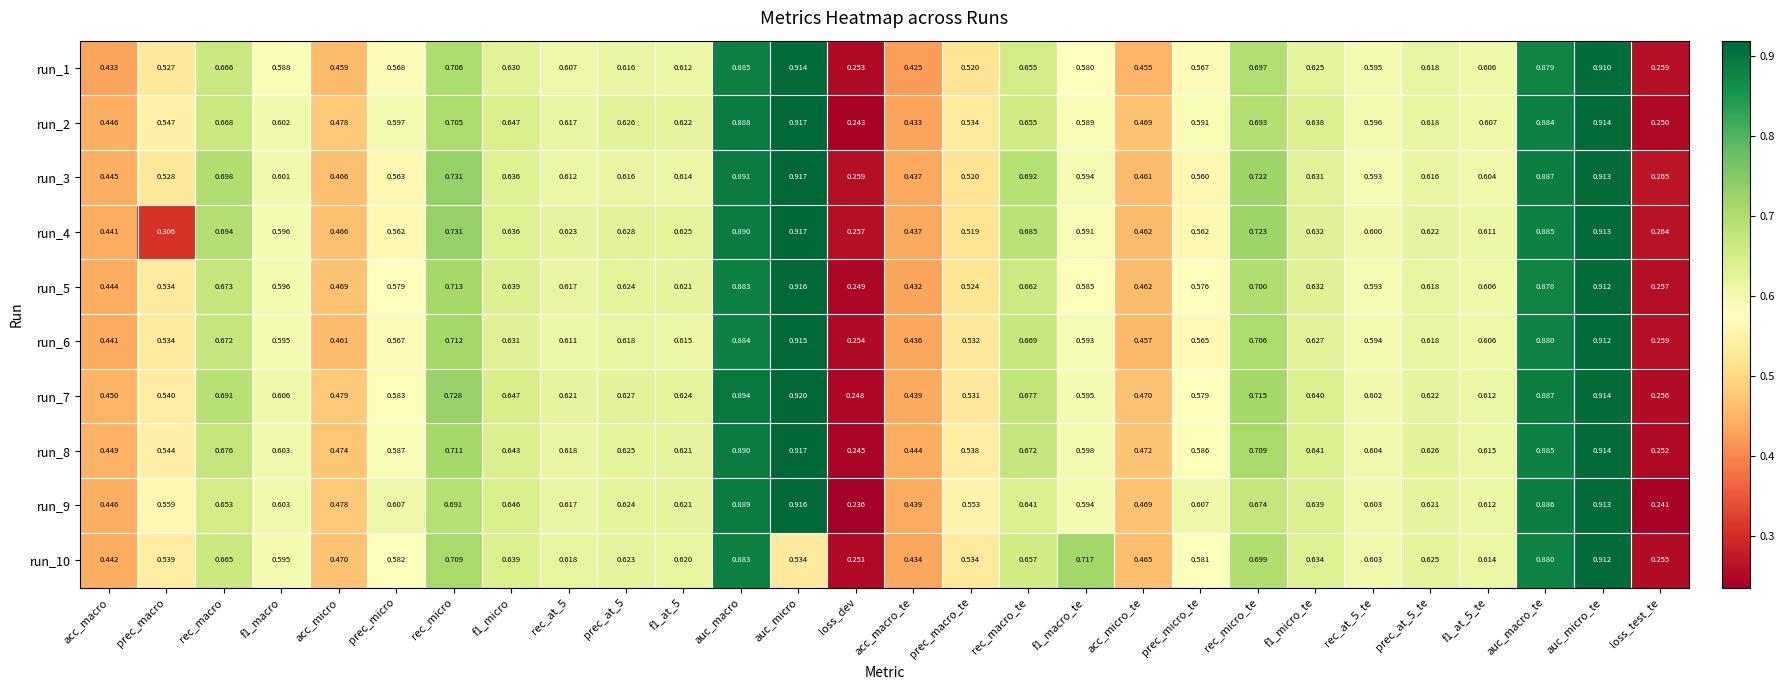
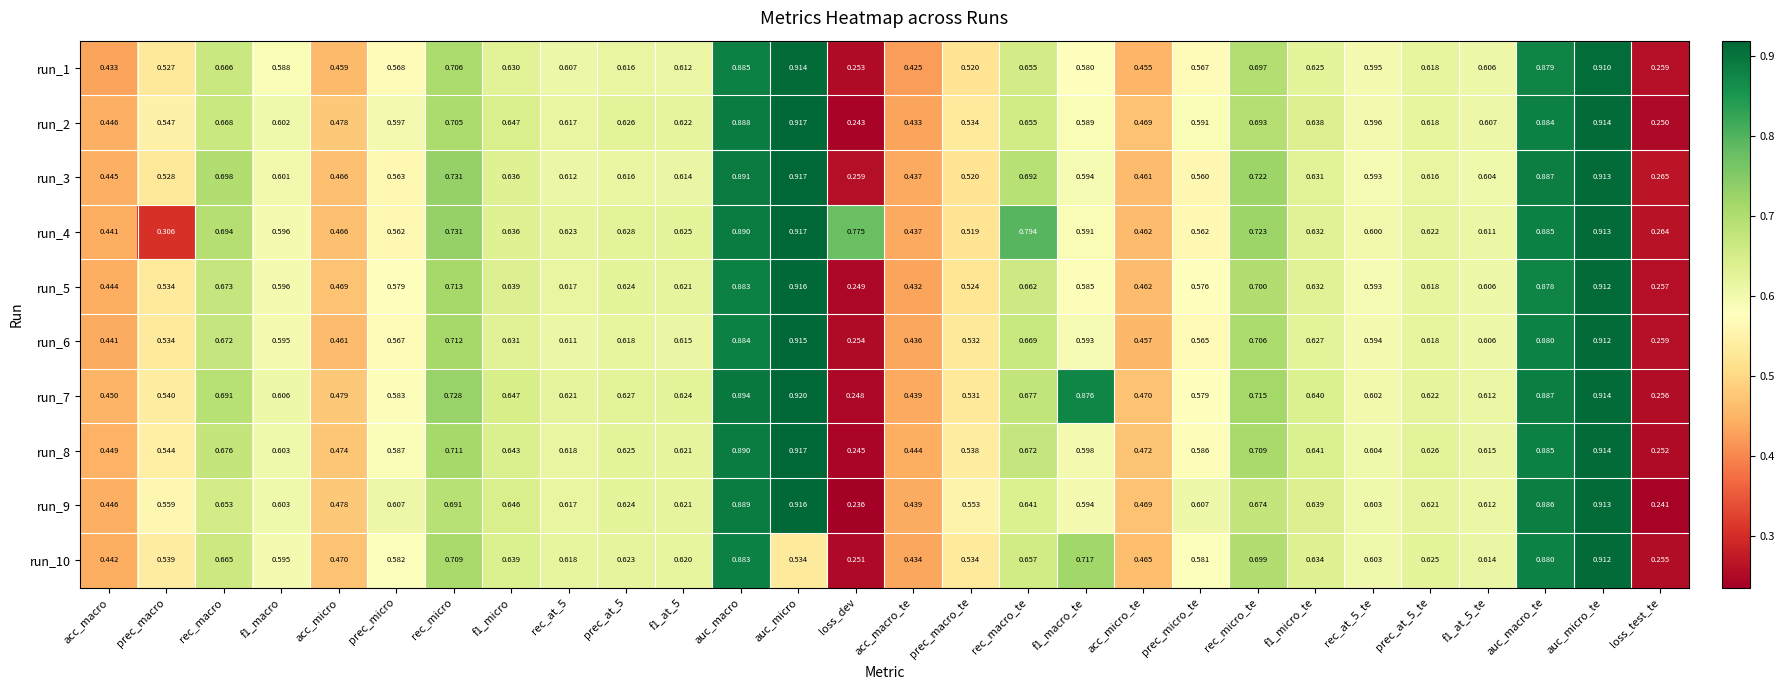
run_4, loss_dev: 0.257 -> 0.775
run_4, rec_macro_te: 0.685 -> 0.794
run_7, f1_macro_te: 0.595 -> 0.876
